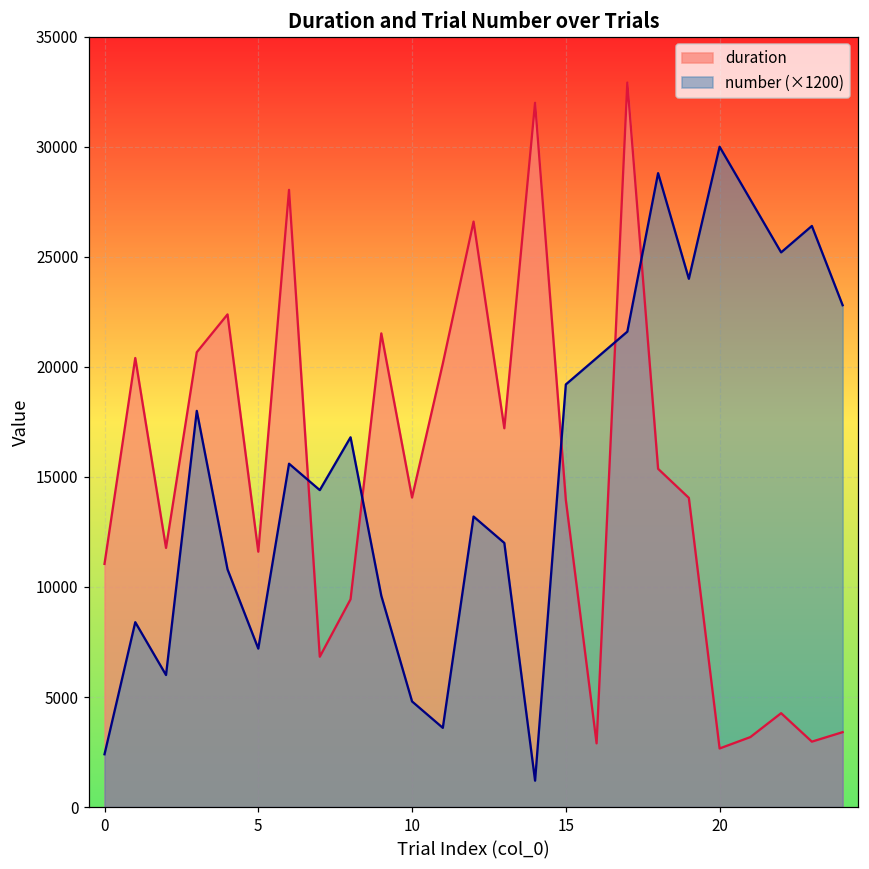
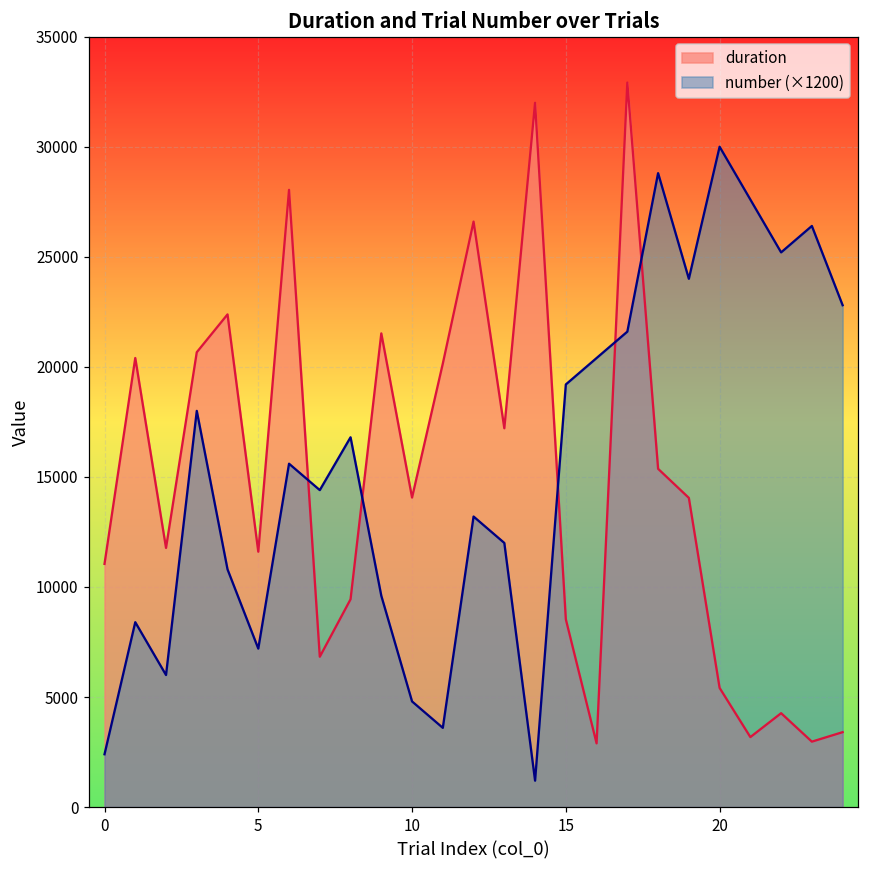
duration, 15: 14000 -> 8500
duration, 20: 2700 -> 5400
